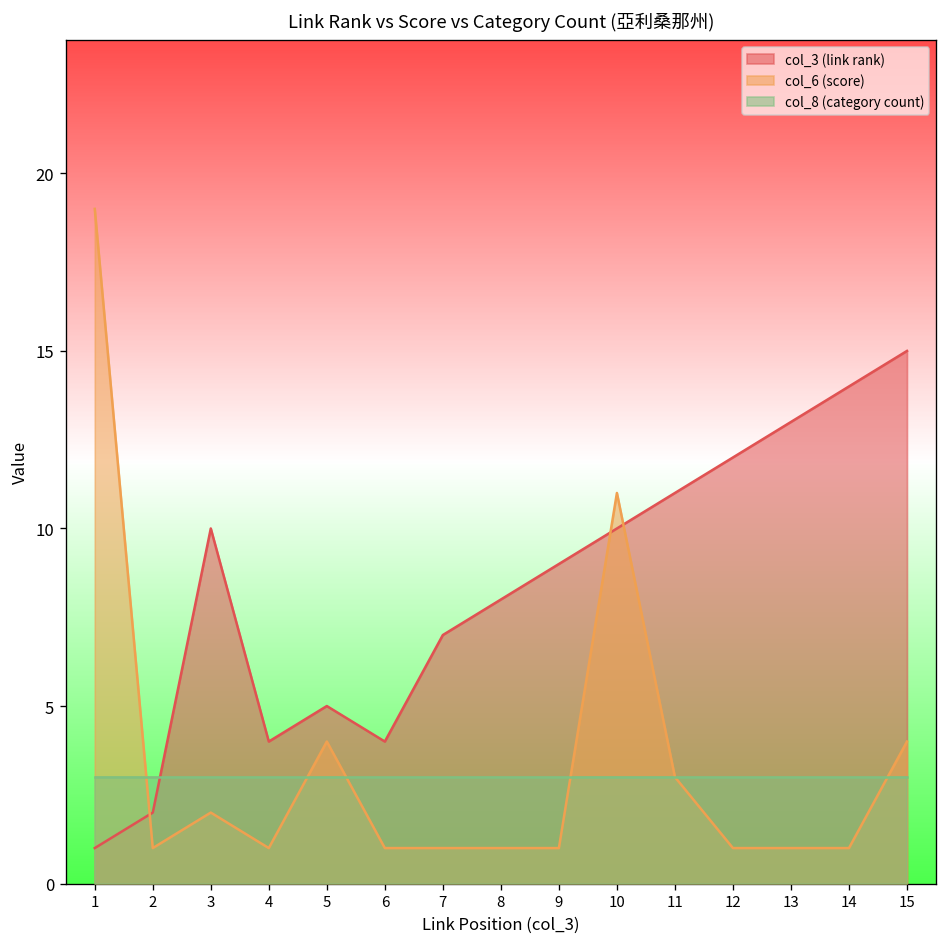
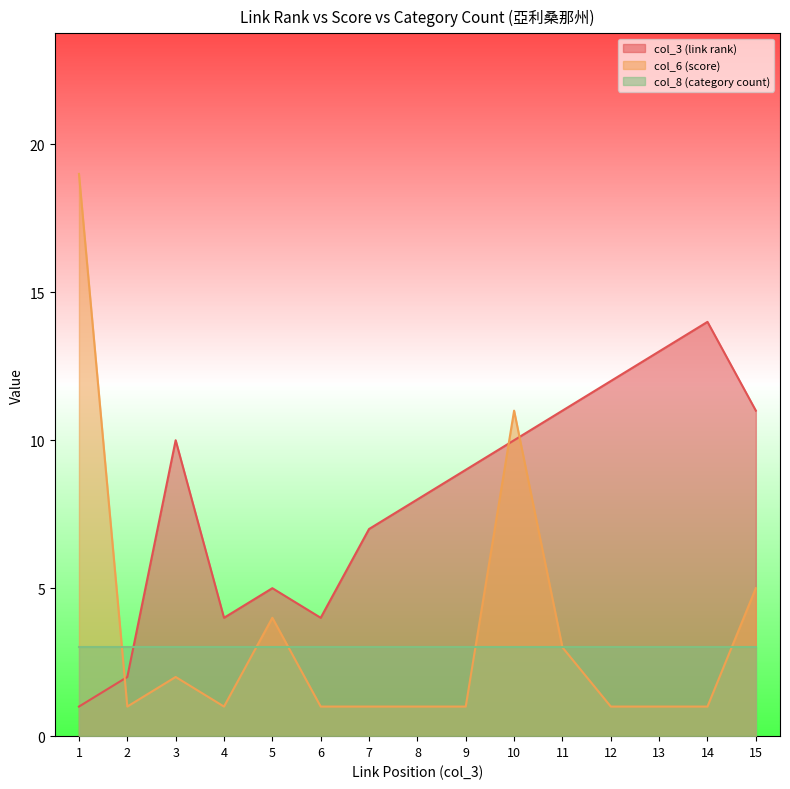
col_3 (link rank), 15: 15 -> 11
col_6 (score), 15: 4 -> 5
